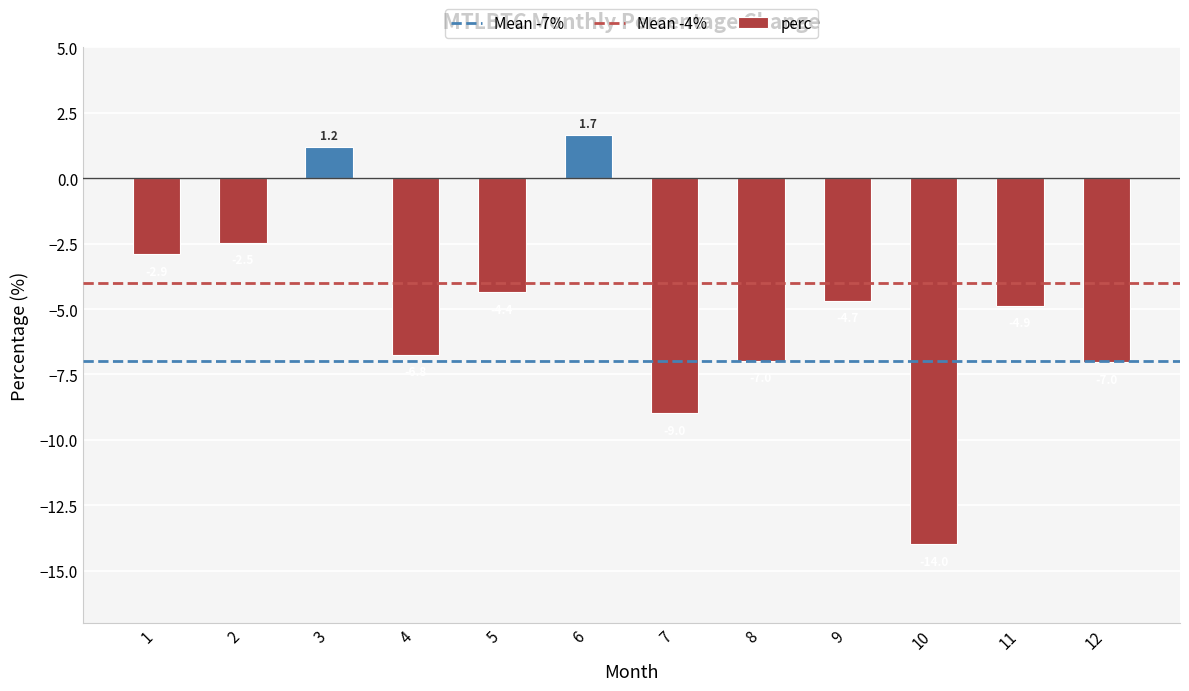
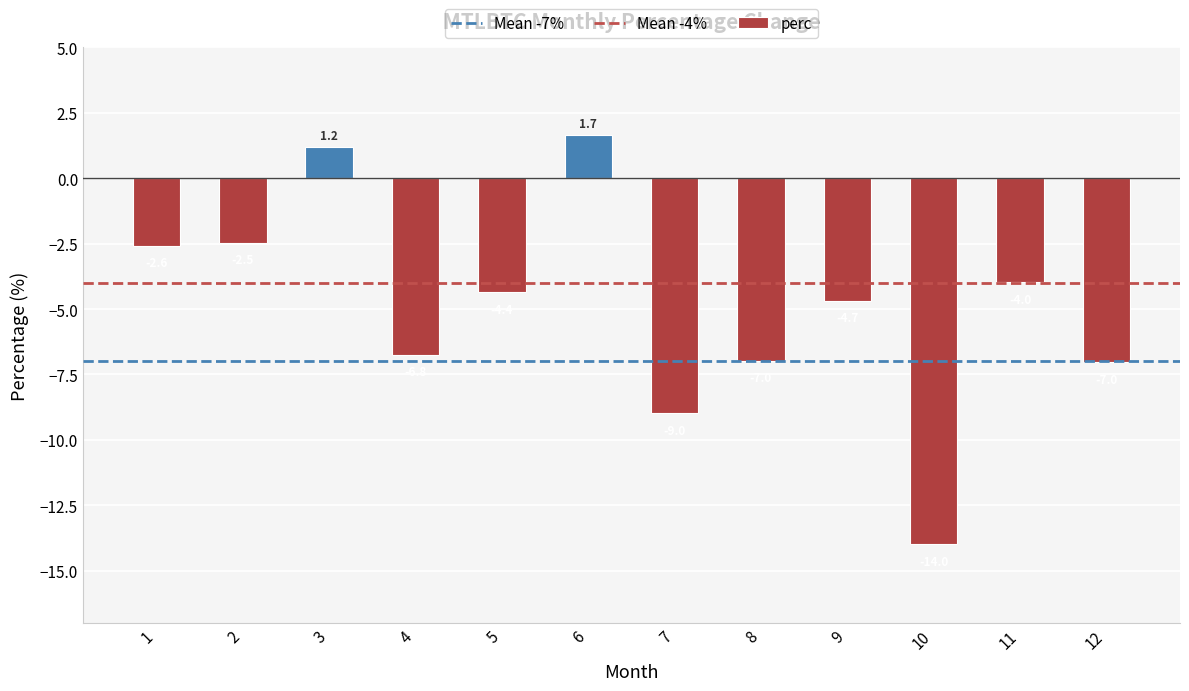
1: -2.9 -> -2.6
11: -4.9 -> -4.0
